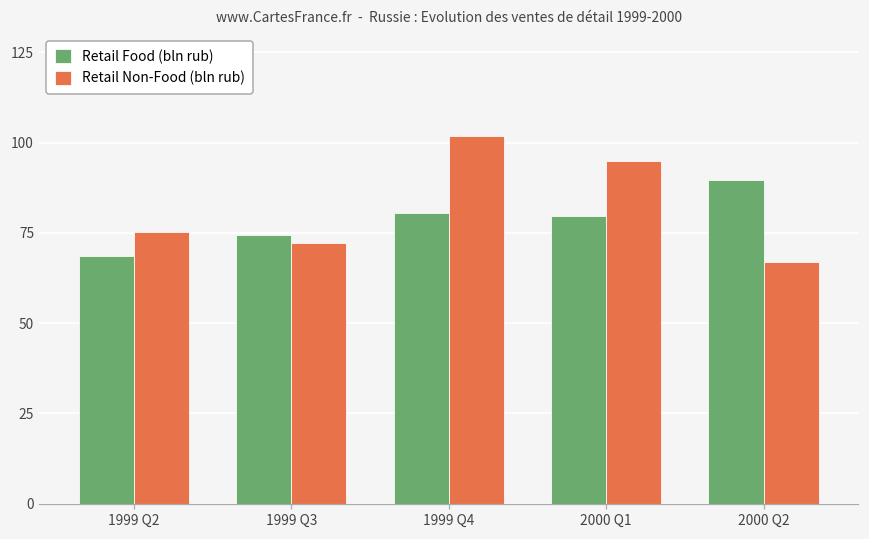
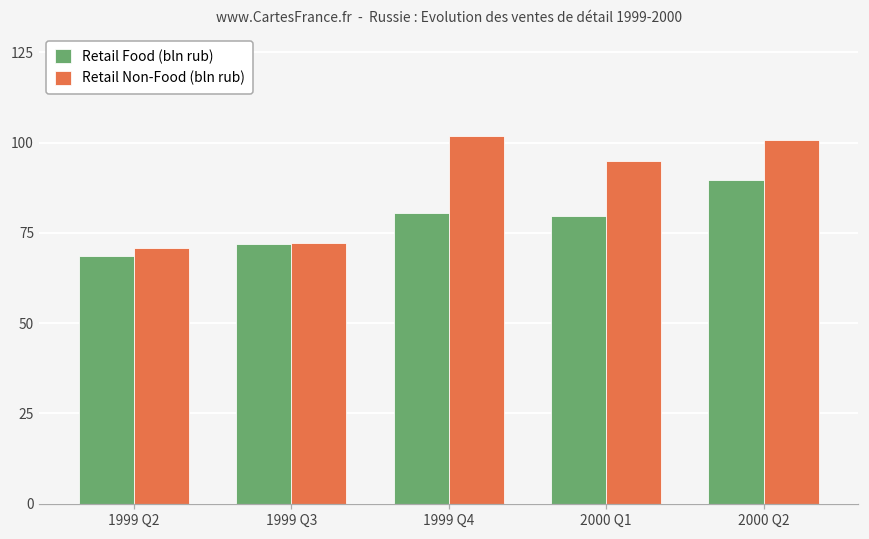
Retail Non-Food (bln rub), 1999 Q2: 75 -> 71
Retail Food (bln rub), 1999 Q3: 75 -> 72
Retail Non-Food (bln rub), 2000 Q2: 67 -> 101
